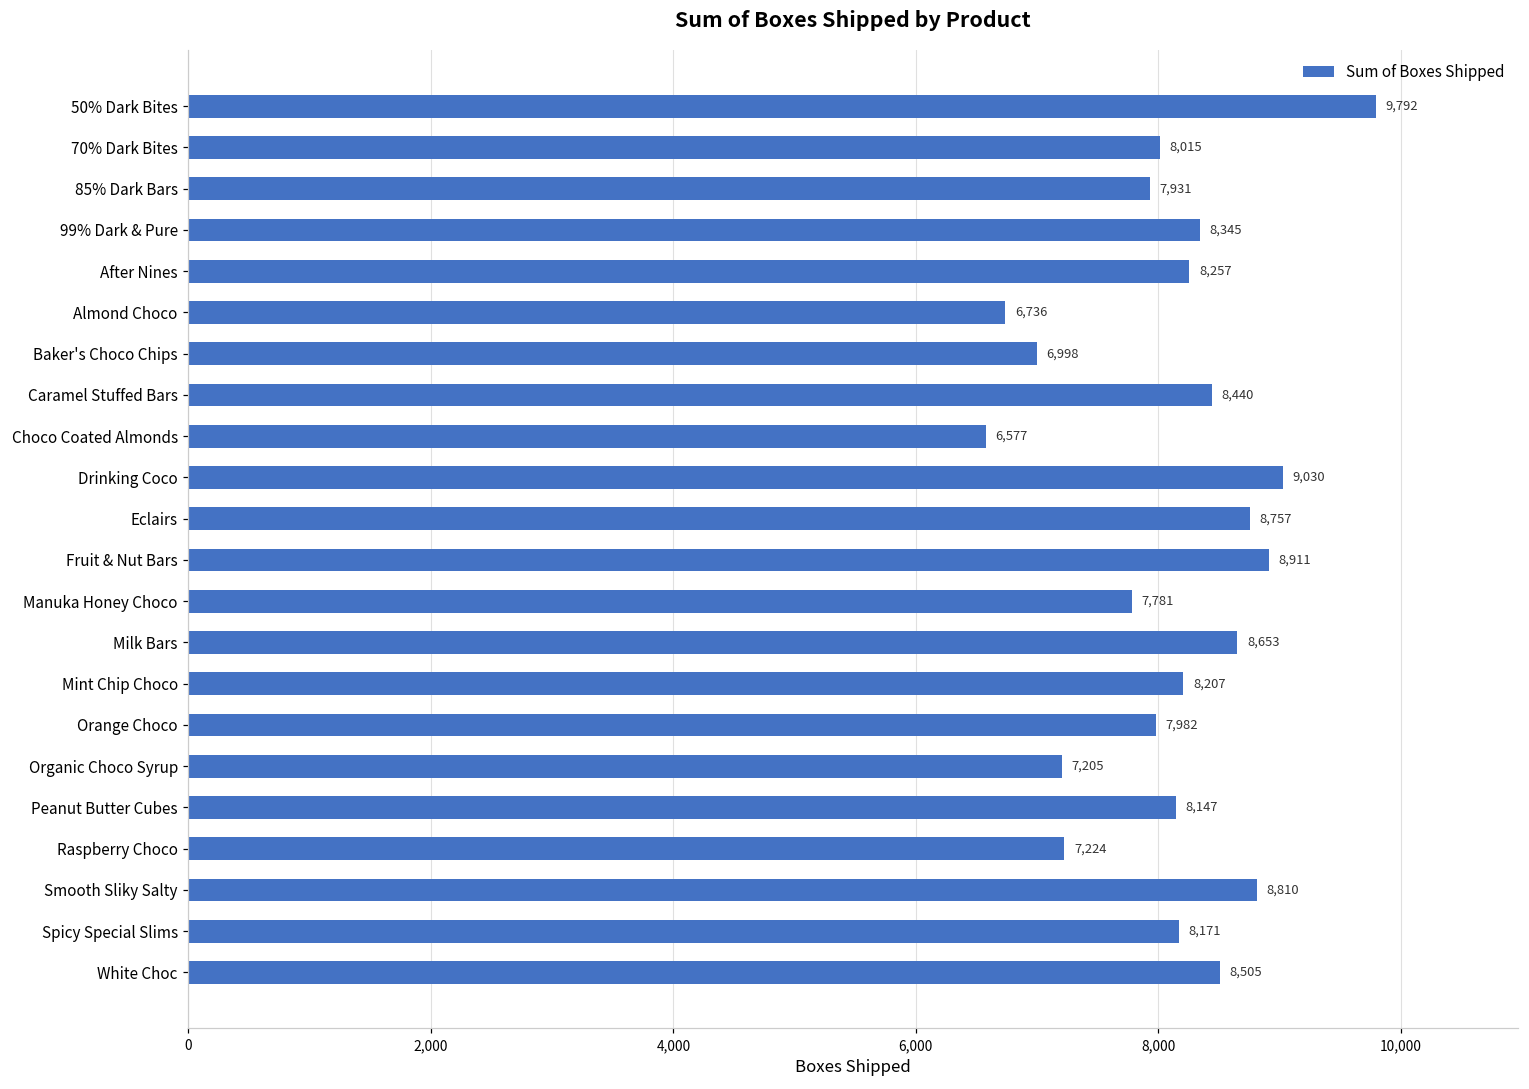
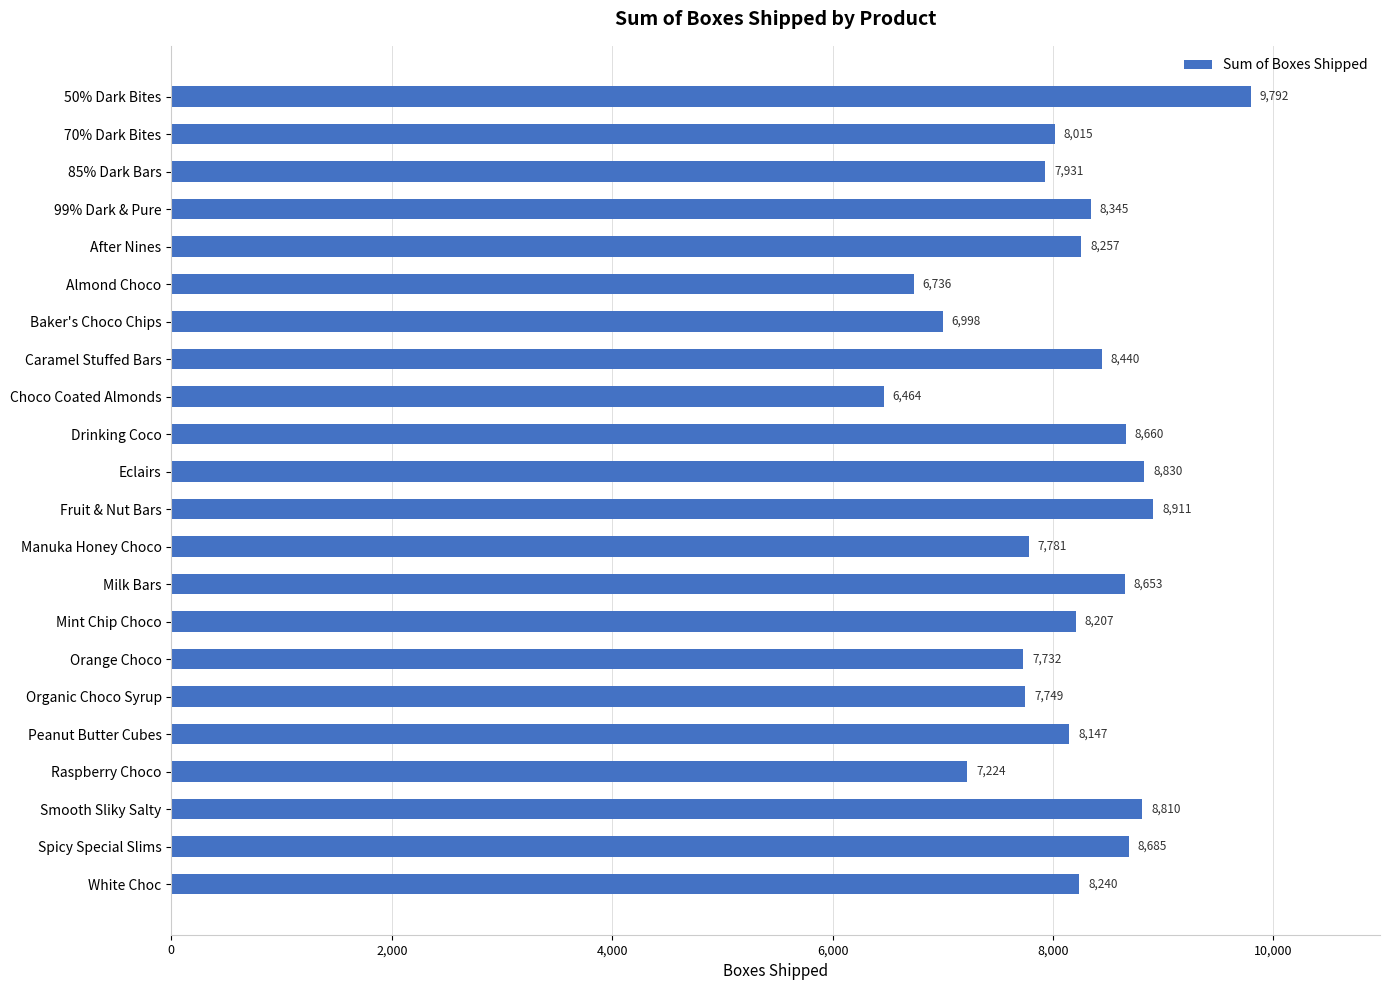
Choco Coated Almonds: 6,577 -> 6,464
Drinking Coco: 9,030 -> 8,660
Eclairs: 8,757 -> 8,830
Orange Choco: 7,982 -> 7,732
Organic Choco Syrup: 7,205 -> 7,749
Spicy Special Slims: 8,171 -> 8,685
White Choc: 8,505 -> 8,240
